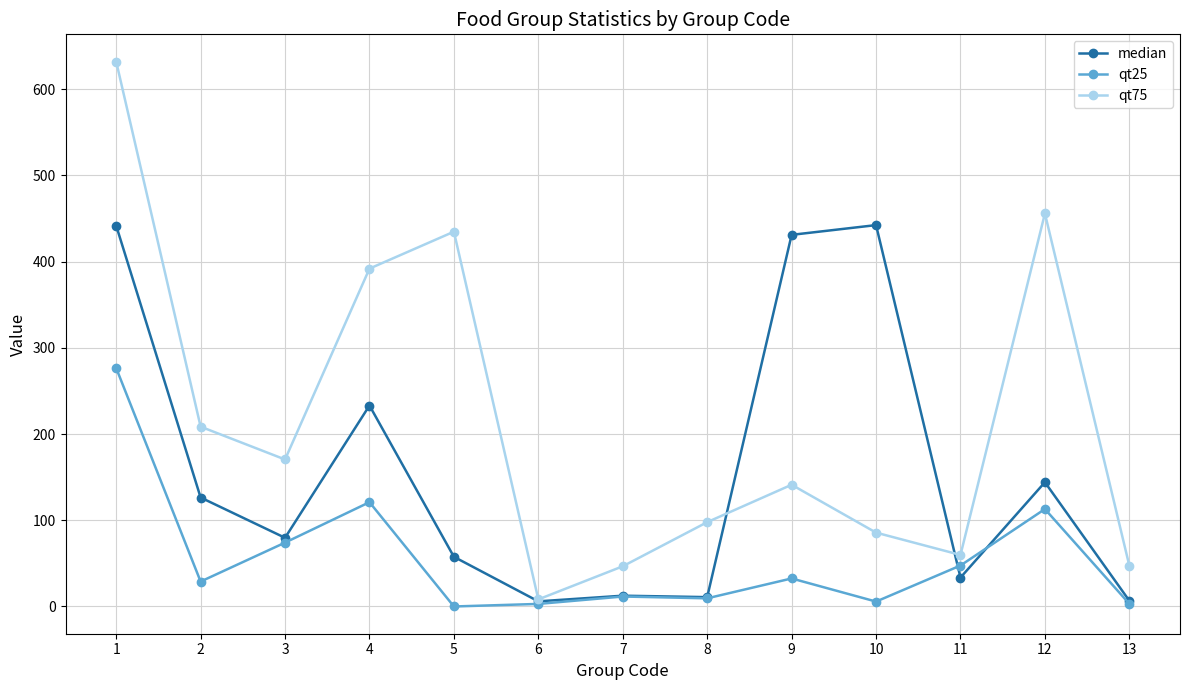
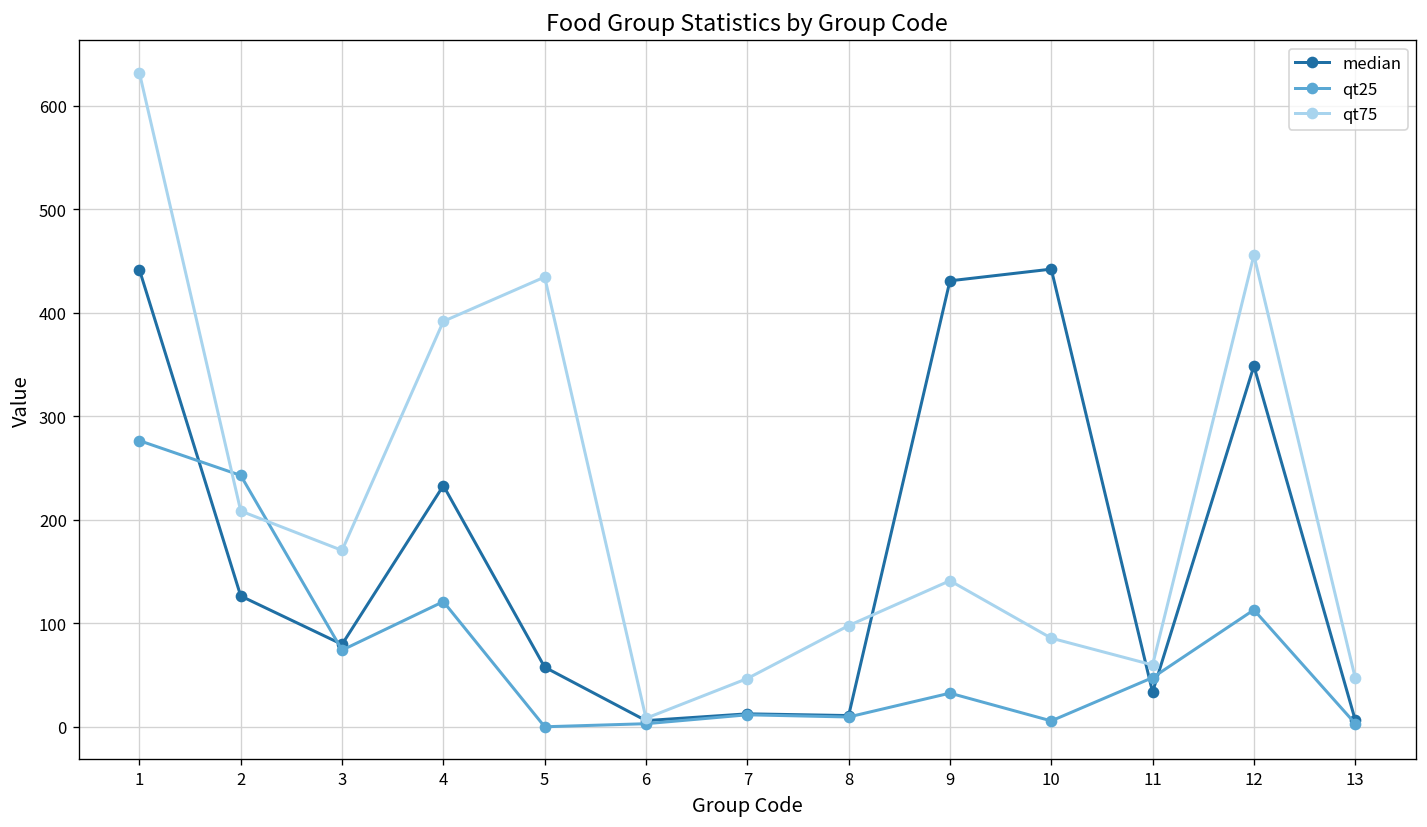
qt25, 2: 30 -> 240
median, 12: 140 -> 350
